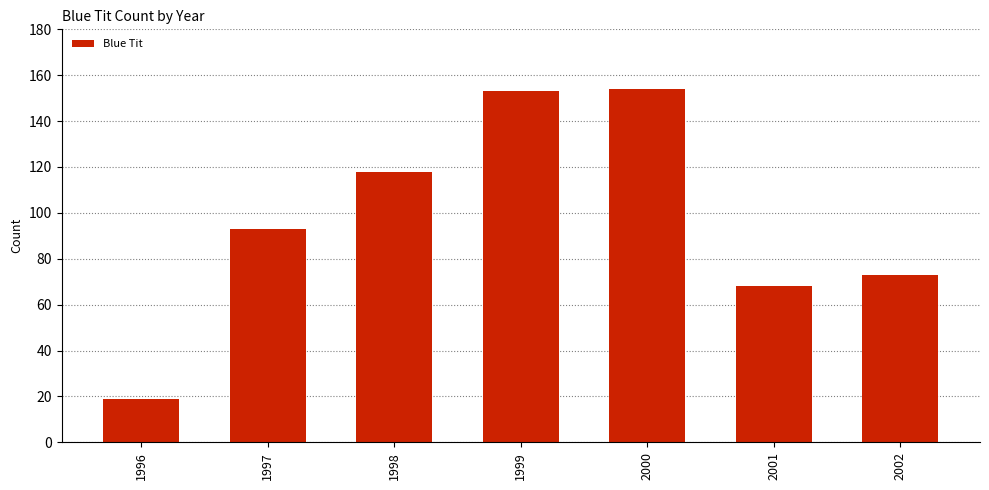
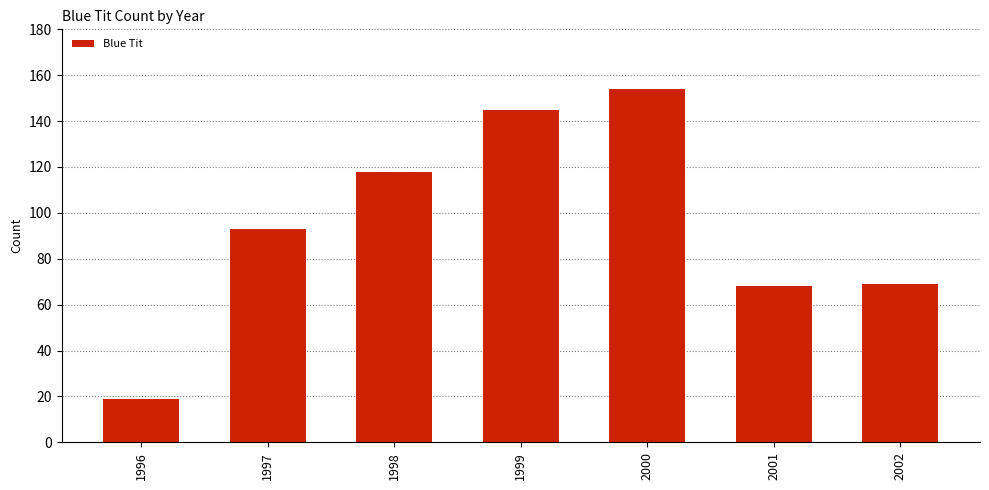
1999: 153 -> 145
2002: 73 -> 69
